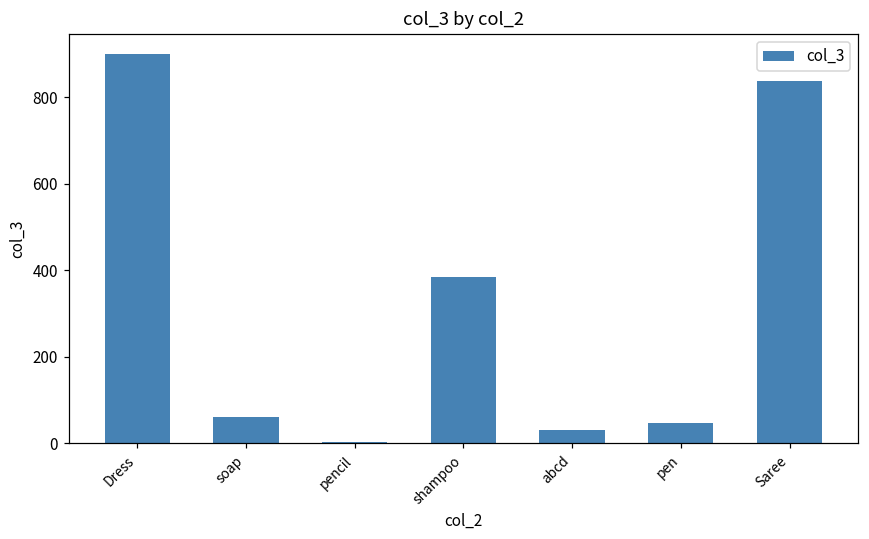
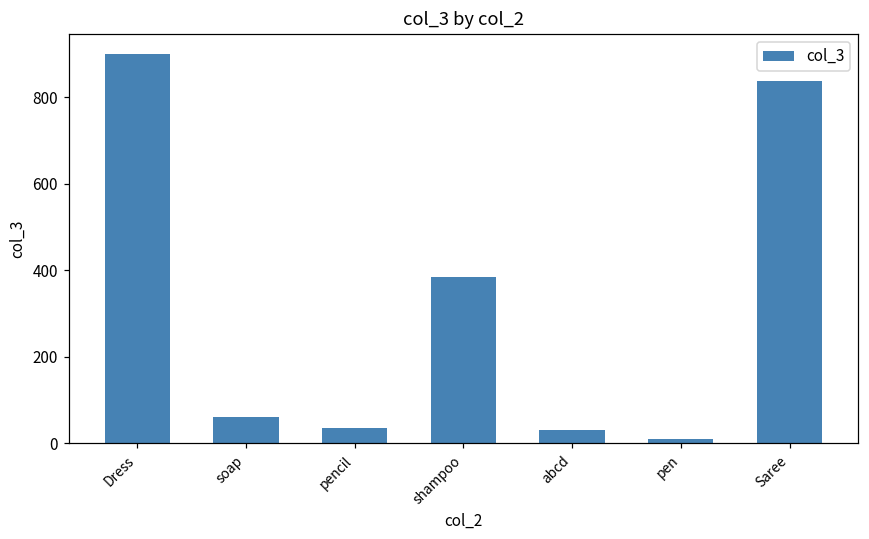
pencil: 0 -> 40
pen: 50 -> 10
